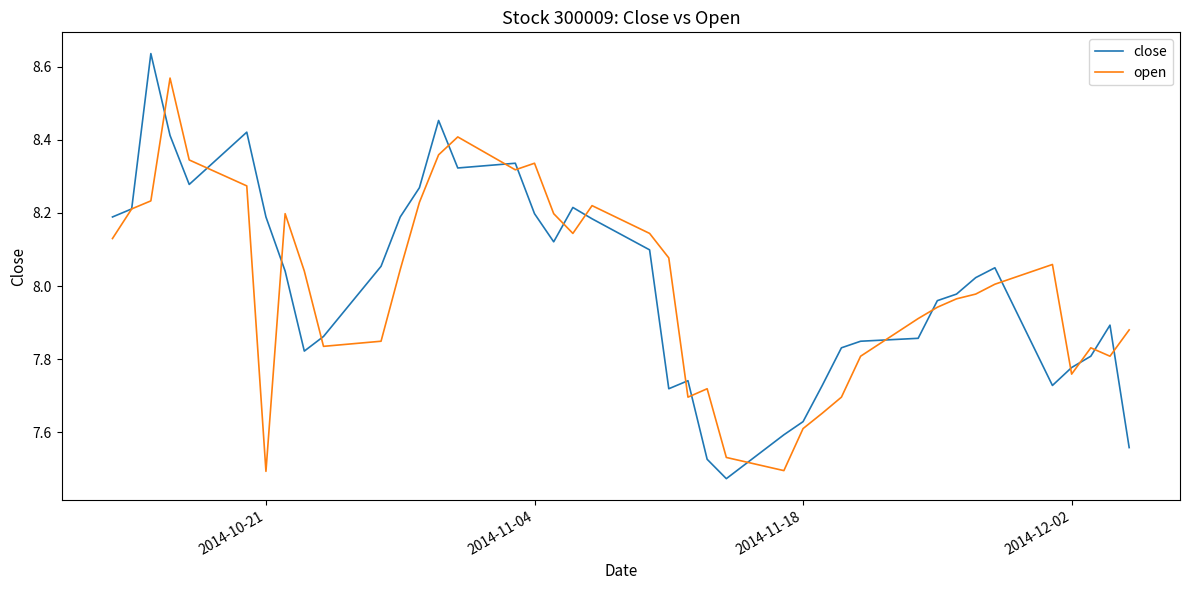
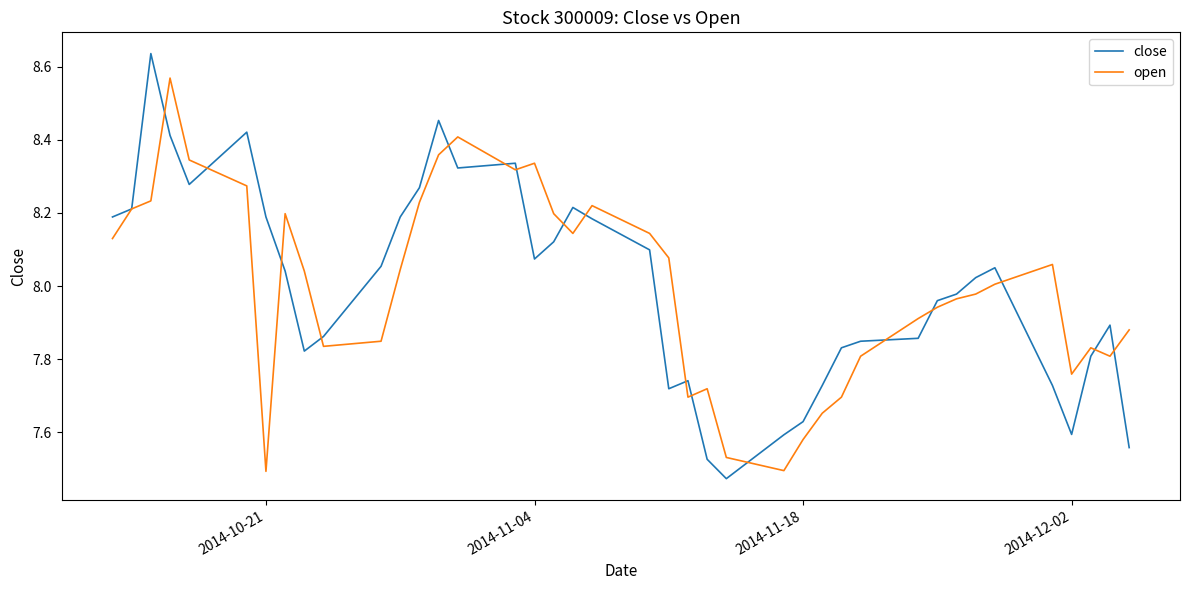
close, 2014-11-04: 8.20 -> 8.07
open, 2014-11-18: 7.61 -> 7.58
close, 2014-12-02: 7.78 -> 7.59
